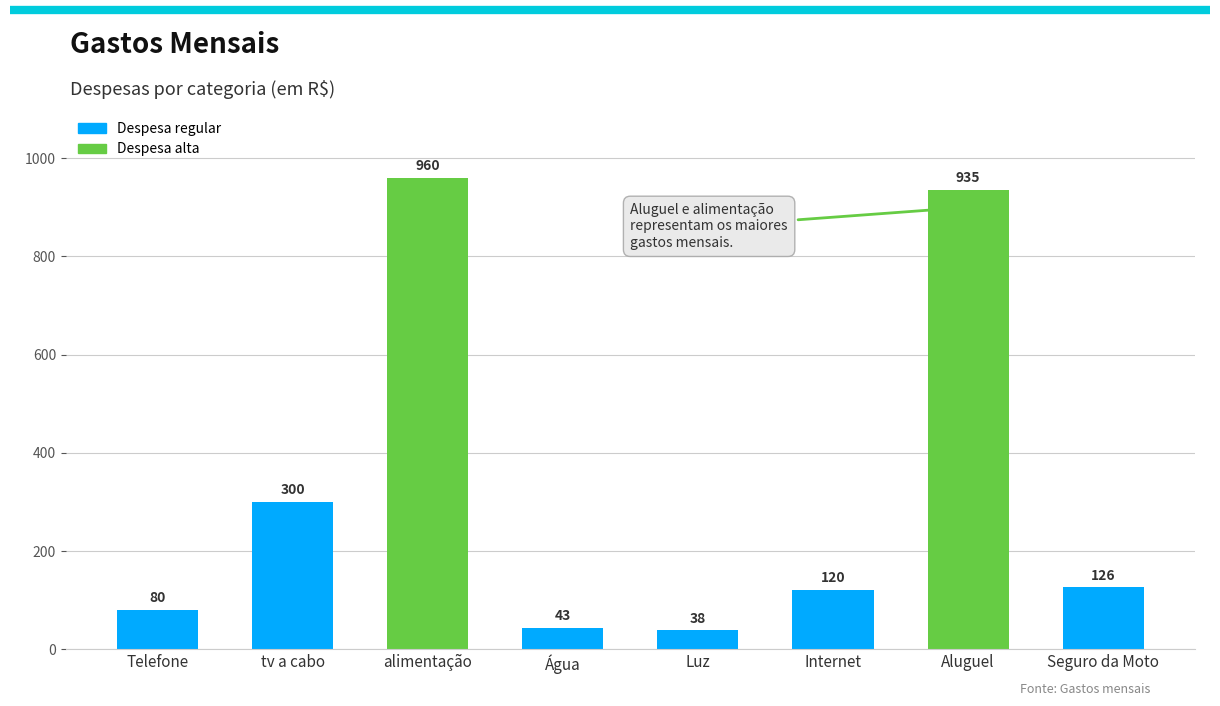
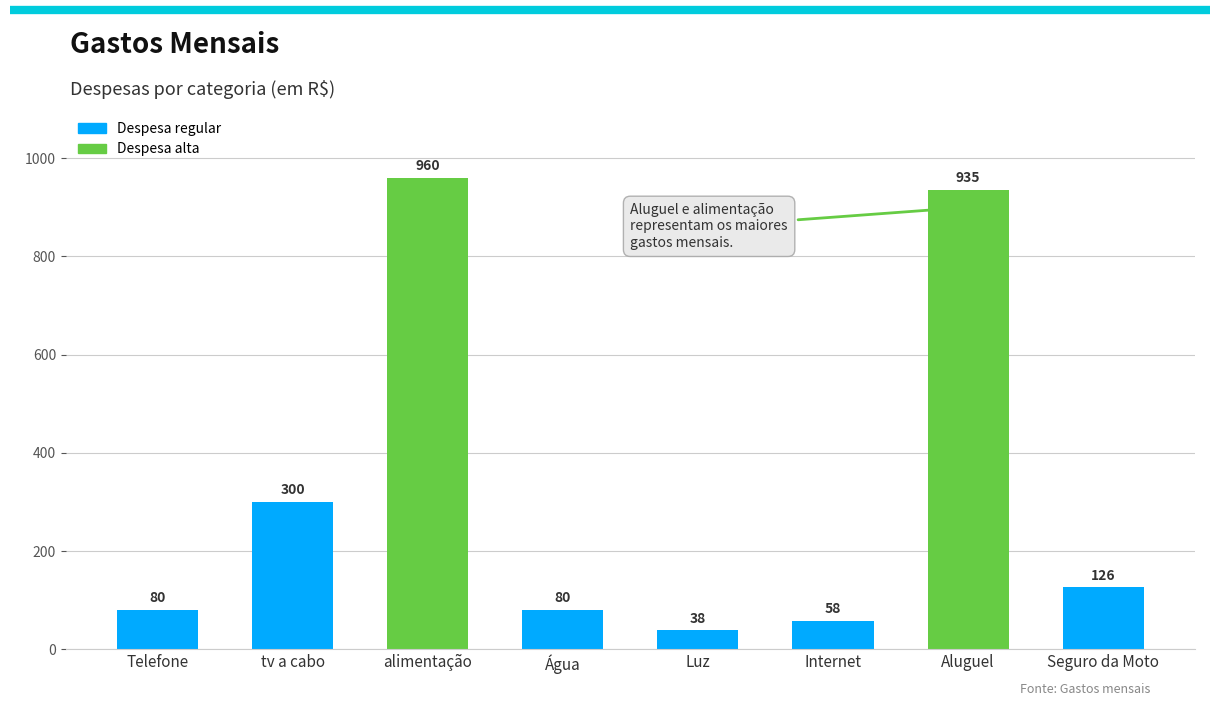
Água: 43 -> 80
Internet: 120 -> 58
